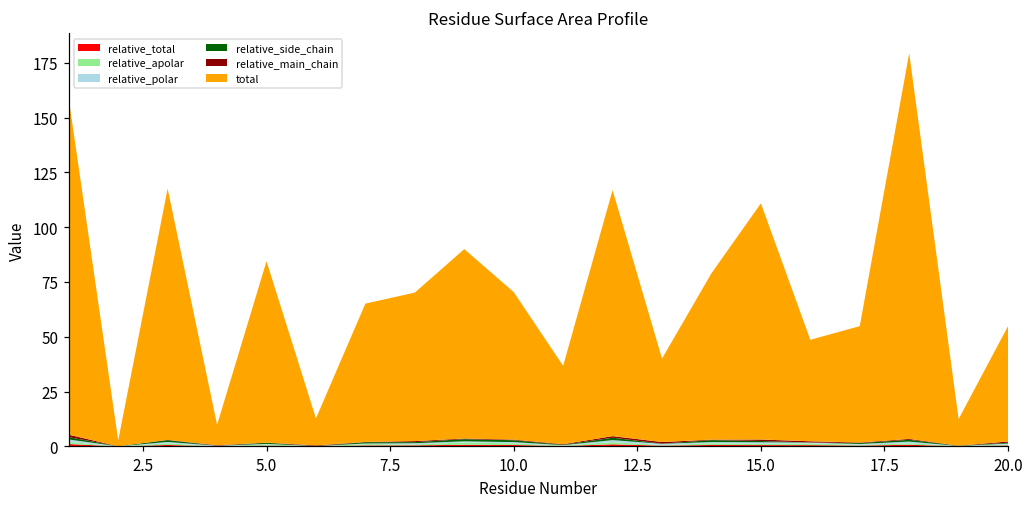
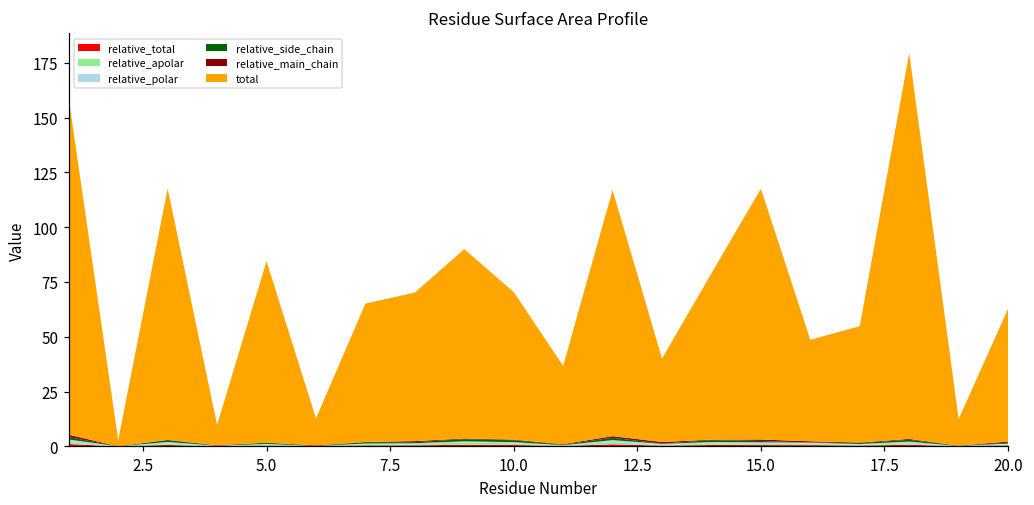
total, 15.0: 108 -> 114
total, 20.0: 53 -> 61
